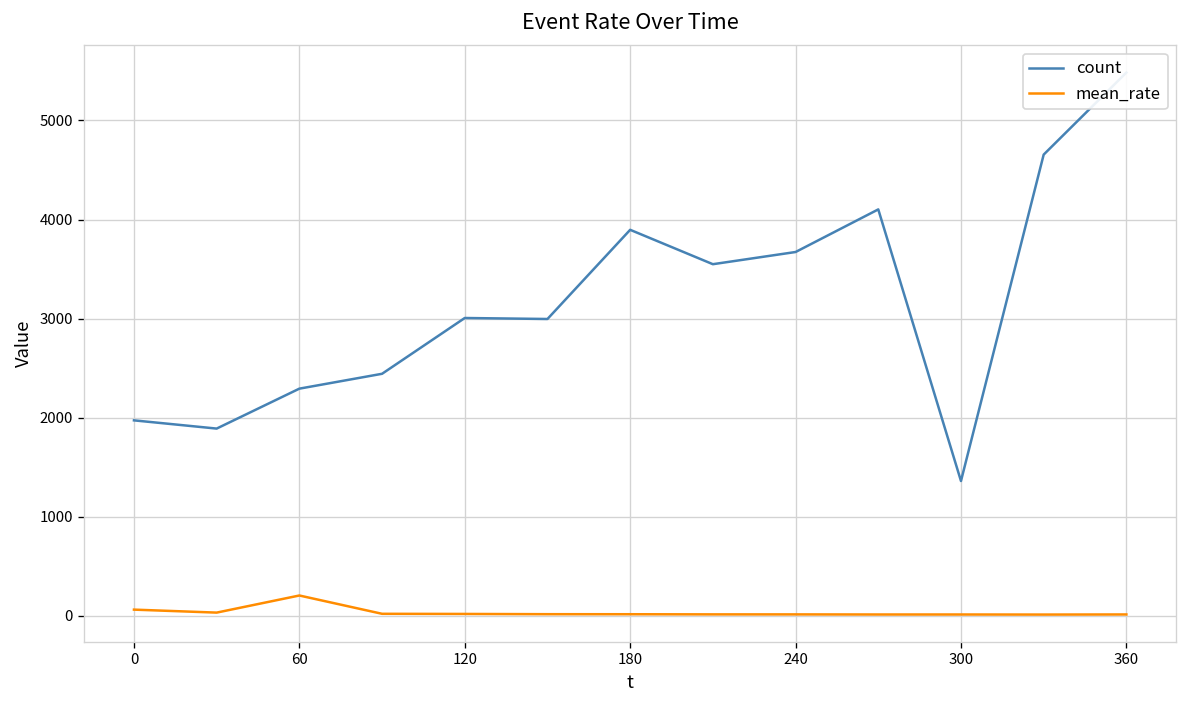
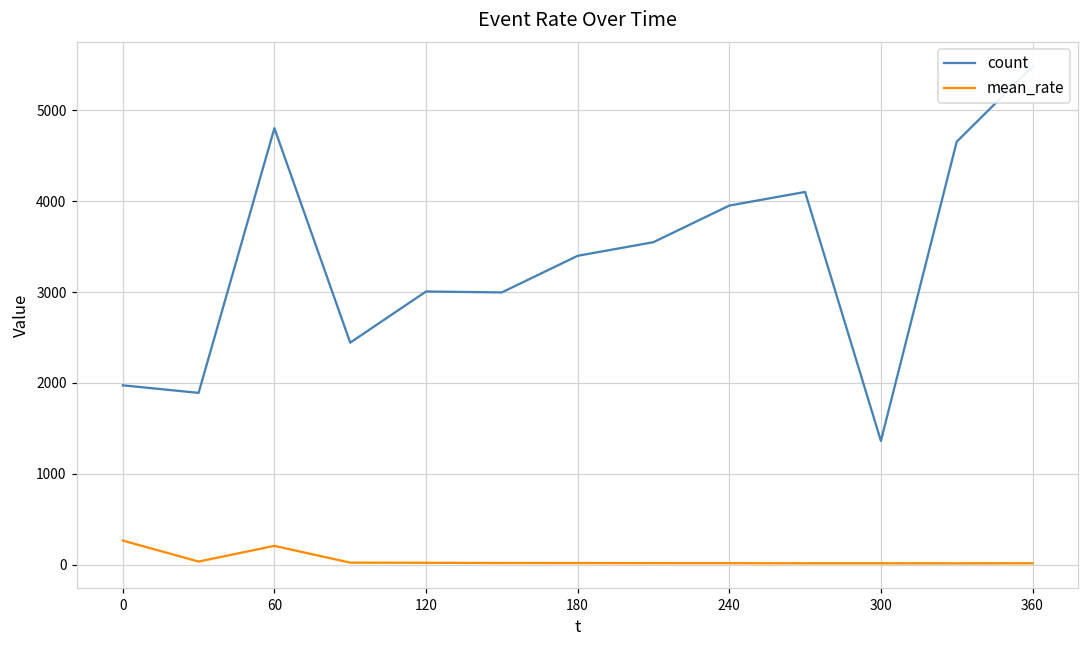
mean_rate, 0: 100 -> 300
count, 60: 2300 -> 4800
count, 180: 3900 -> 3400
count, 240: 3700 -> 4000
